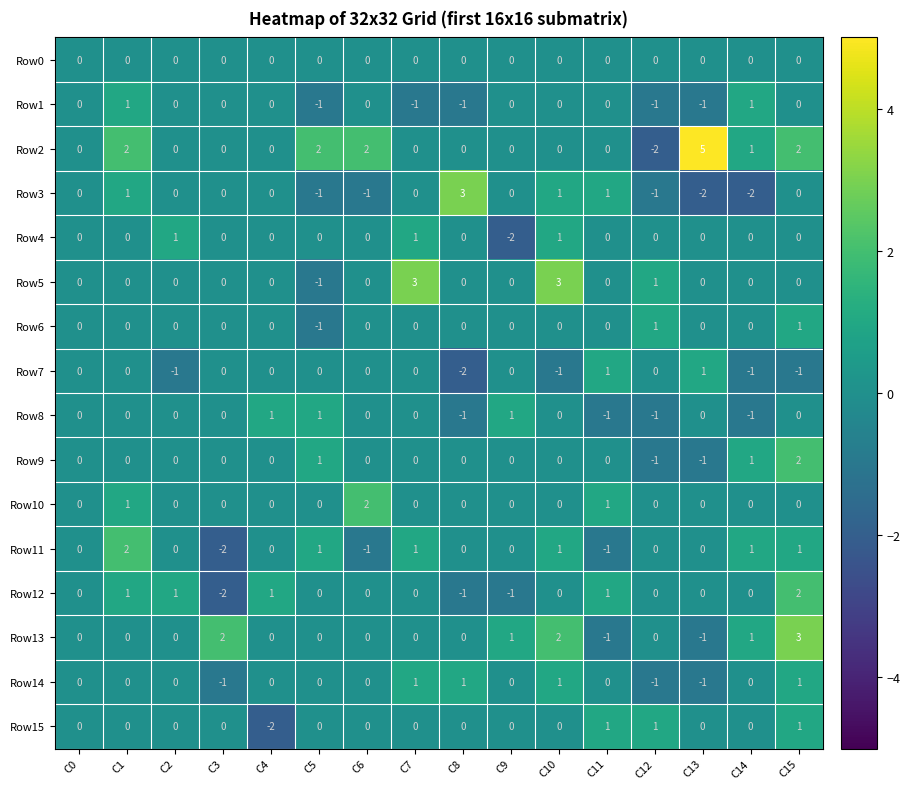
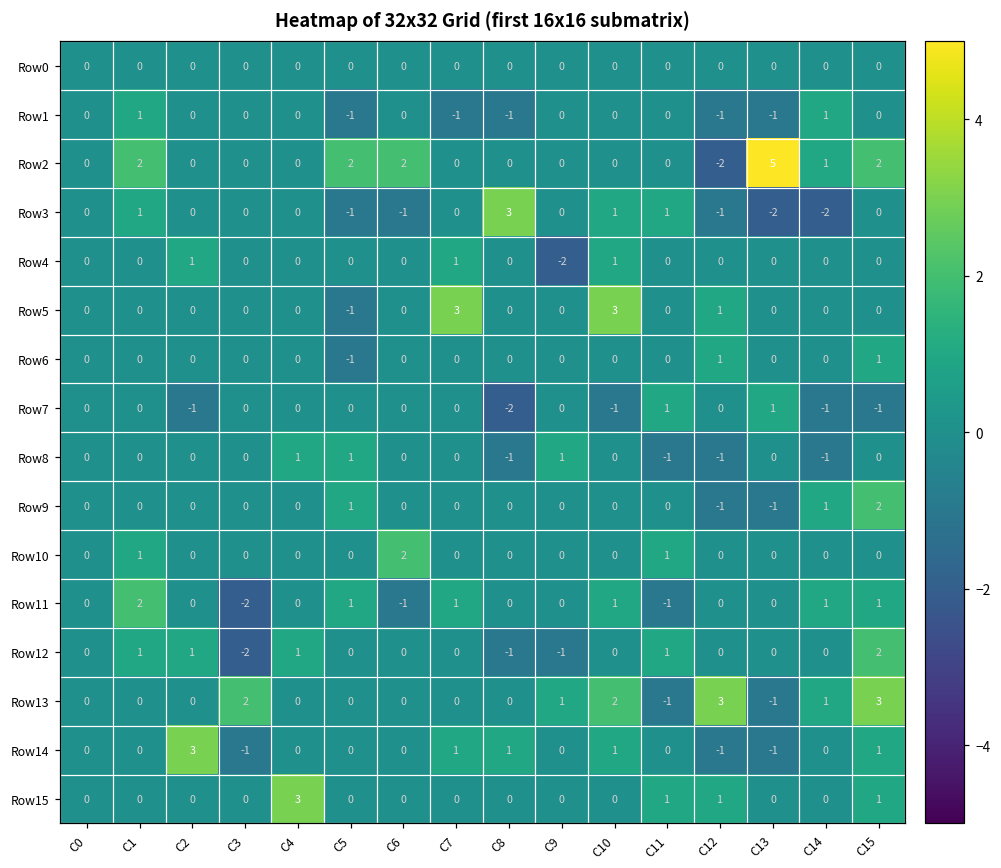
Row13, C12: 0 -> 3
Row14, C2: 0 -> 3
Row15, C4: -2 -> 3
